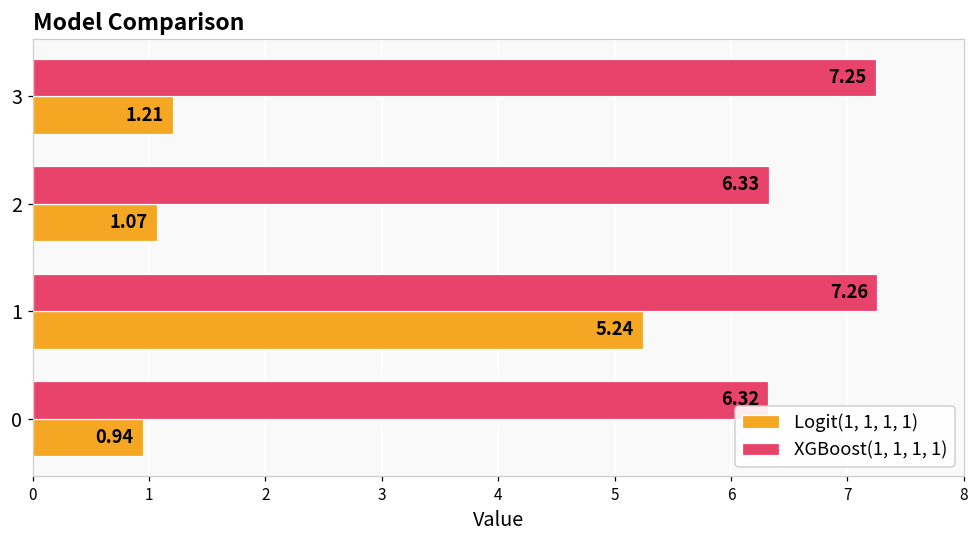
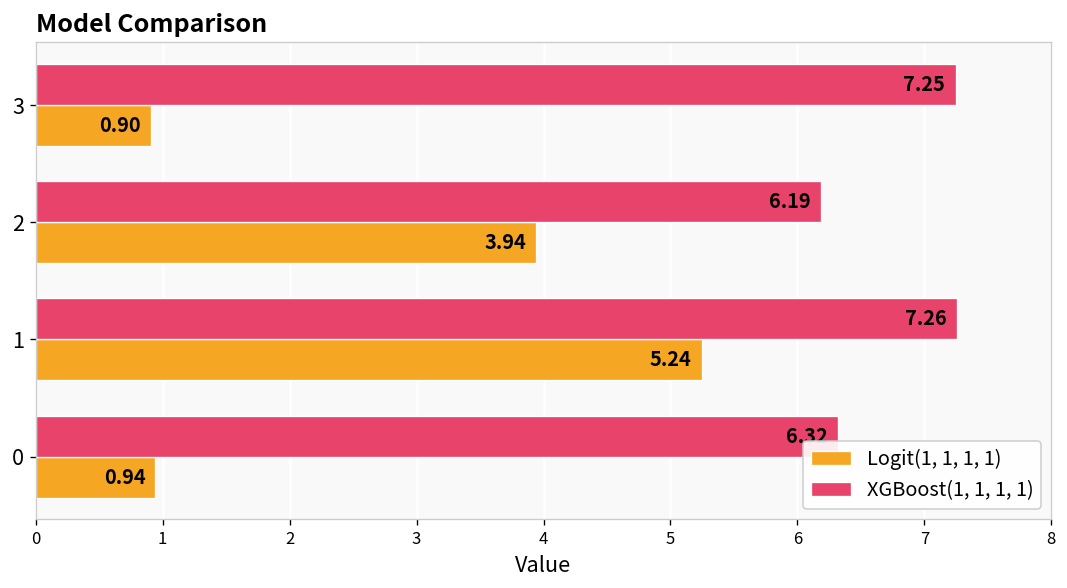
Logit(1, 1, 1, 1), 3: 1.21 -> 0.90
XGBoost(1, 1, 1, 1), 2: 6.33 -> 6.19
Logit(1, 1, 1, 1), 2: 1.07 -> 3.94
